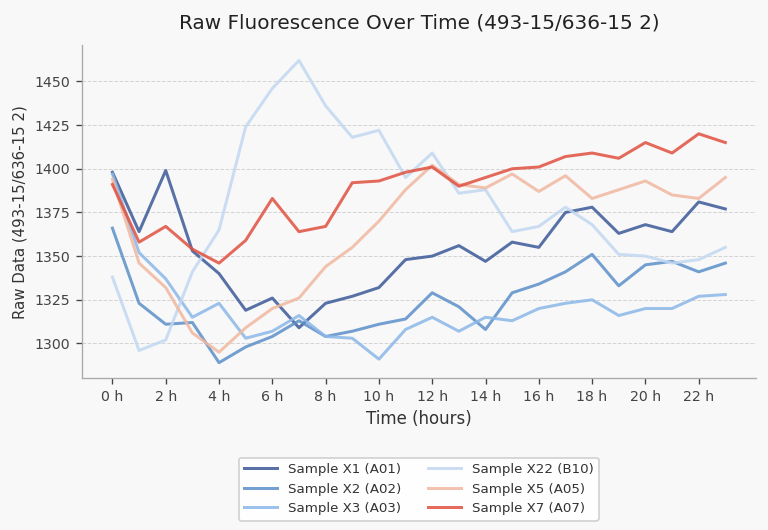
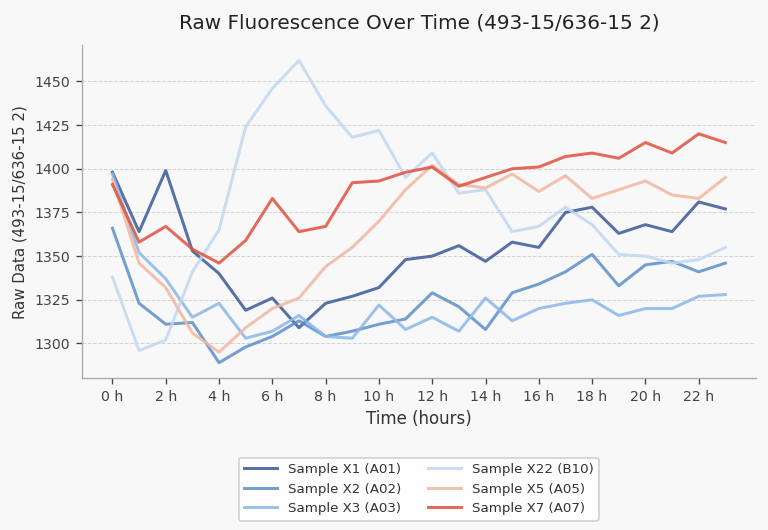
Sample X3 (A03), 10 h: 1291 -> 1322
Sample X3 (A03), 14 h: 1315 -> 1326
